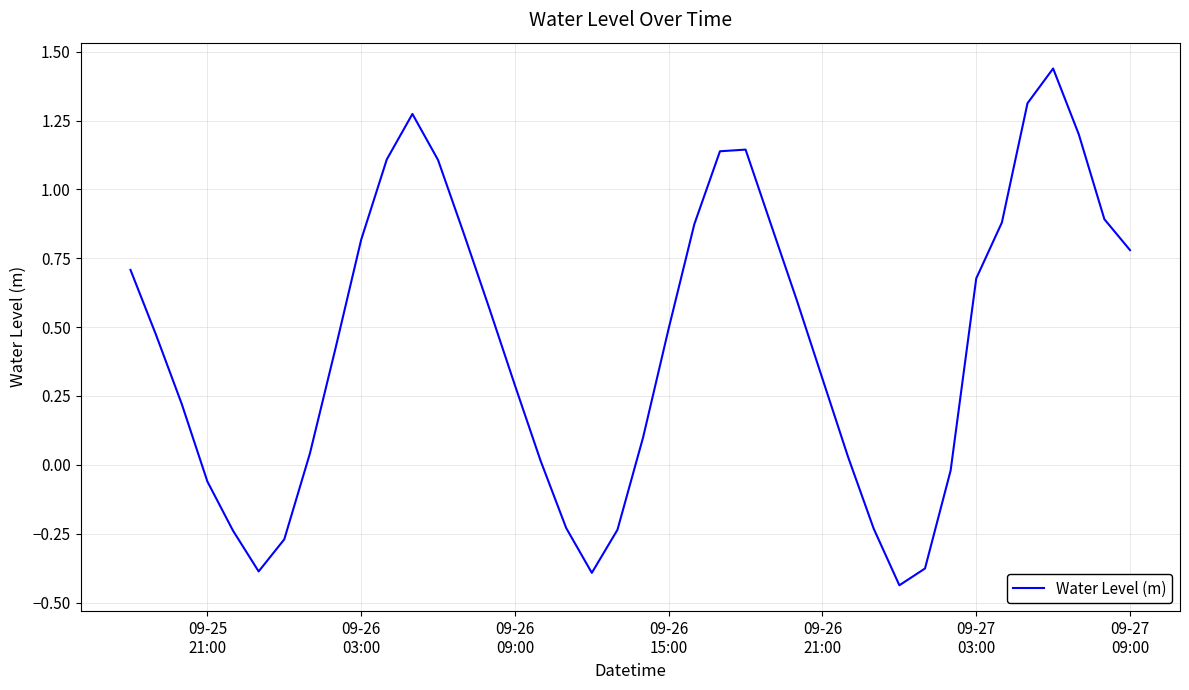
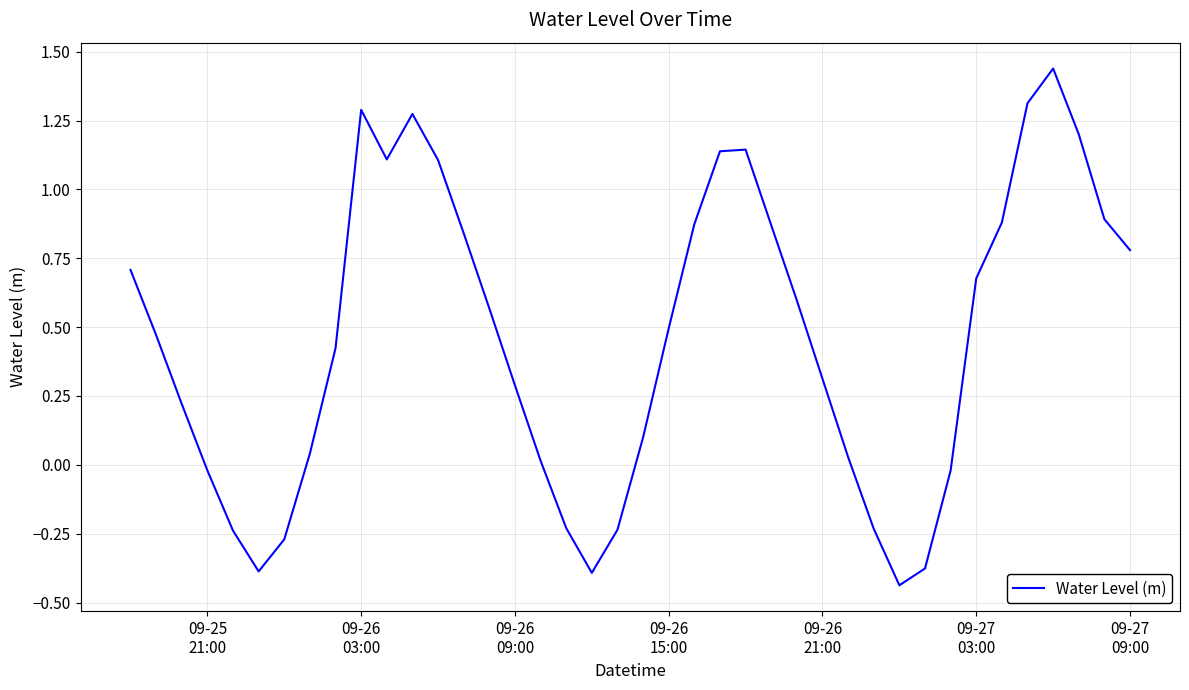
09-25 21:00: -0.06 -> -0.02
09-26 03:00: 0.82 -> 1.29
